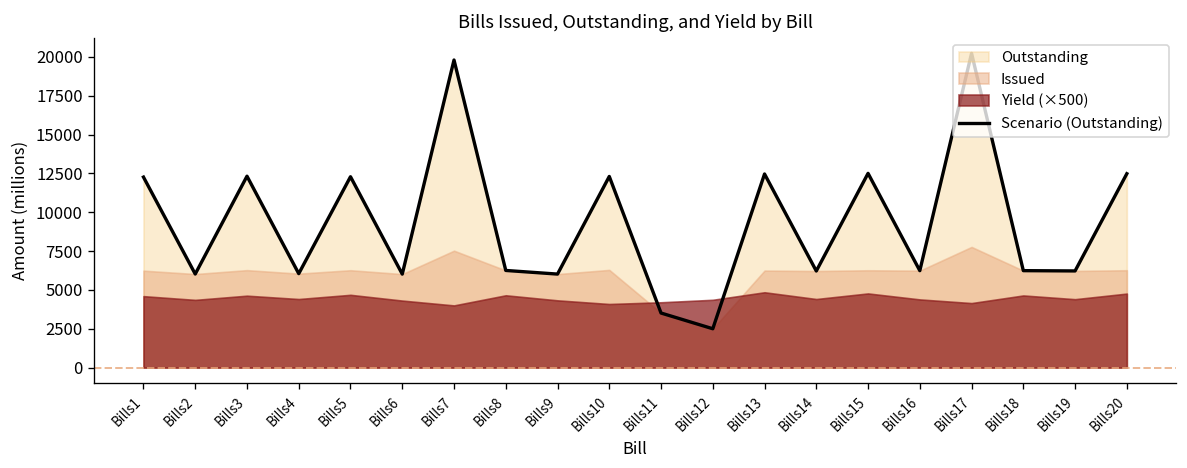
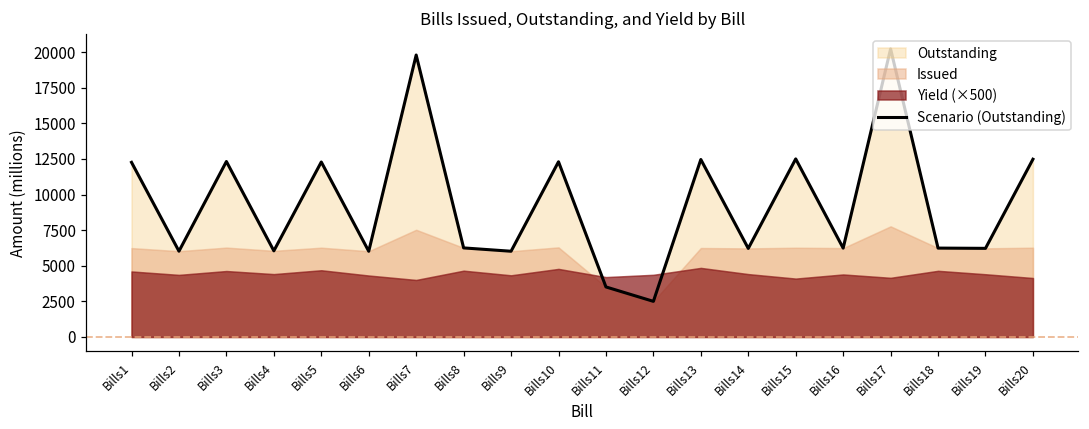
Yield (×500), Bills10: 4100 -> 4800
Yield (×500), Bills15: 4800 -> 4100
Yield (×500), Bills20: 4800 -> 4100
